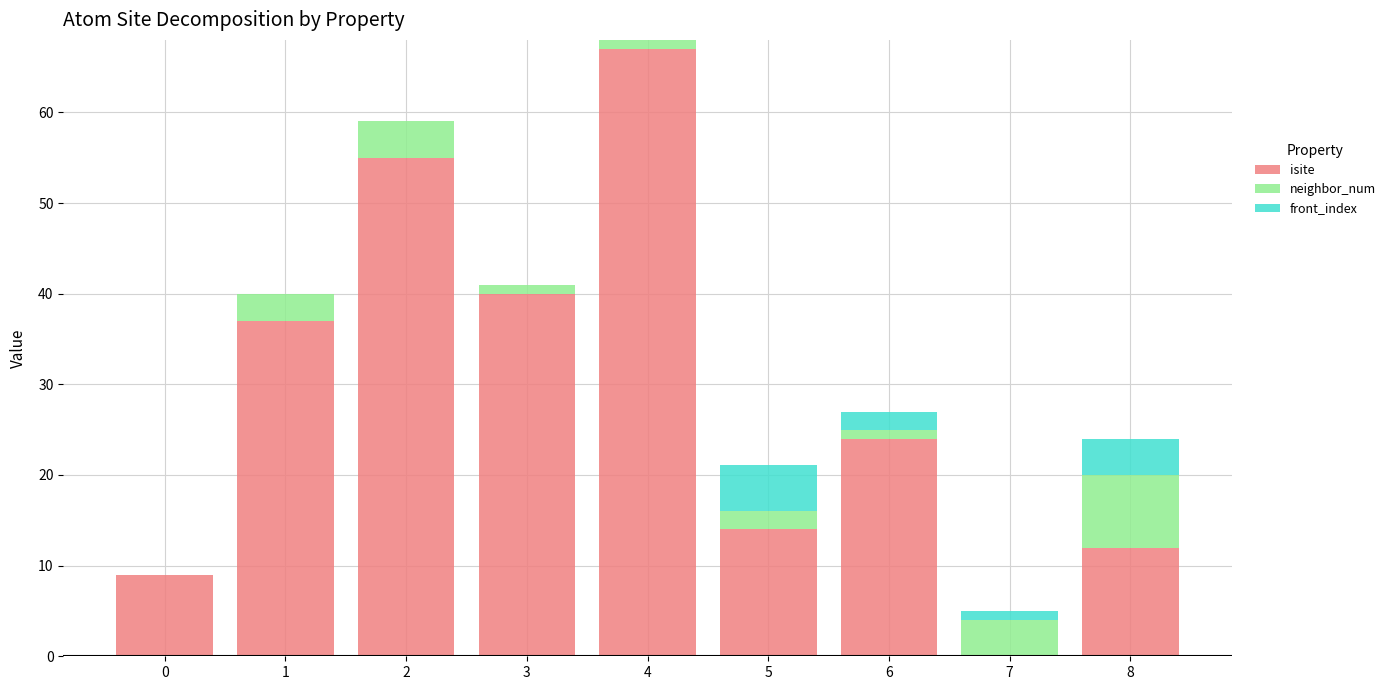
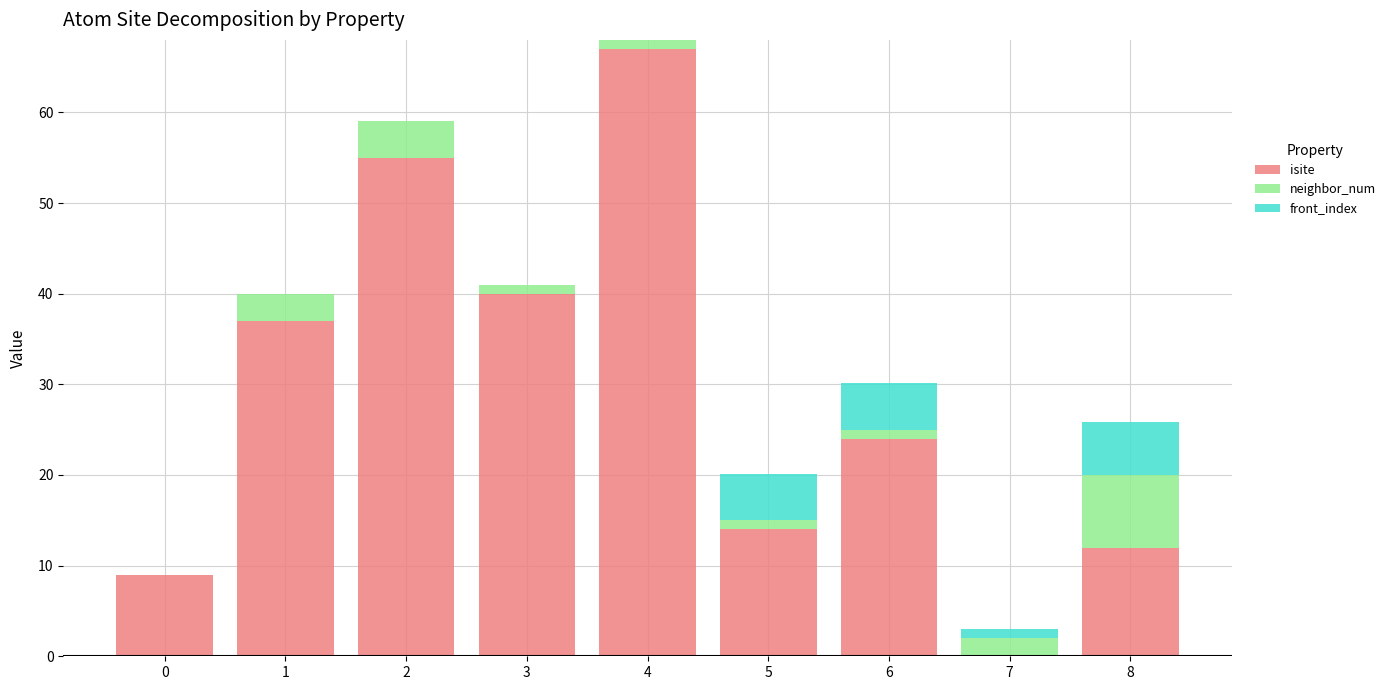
neighbor_num, 5: 2 -> 1
front_index, 6: 2 -> 5
neighbor_num, 7: 4 -> 2
front_index, 8: 4 -> 6
